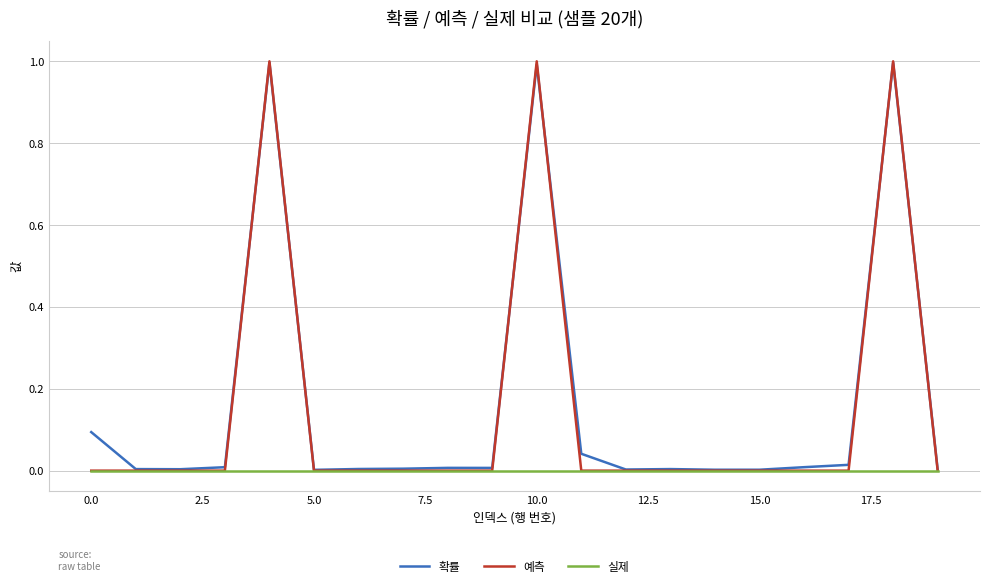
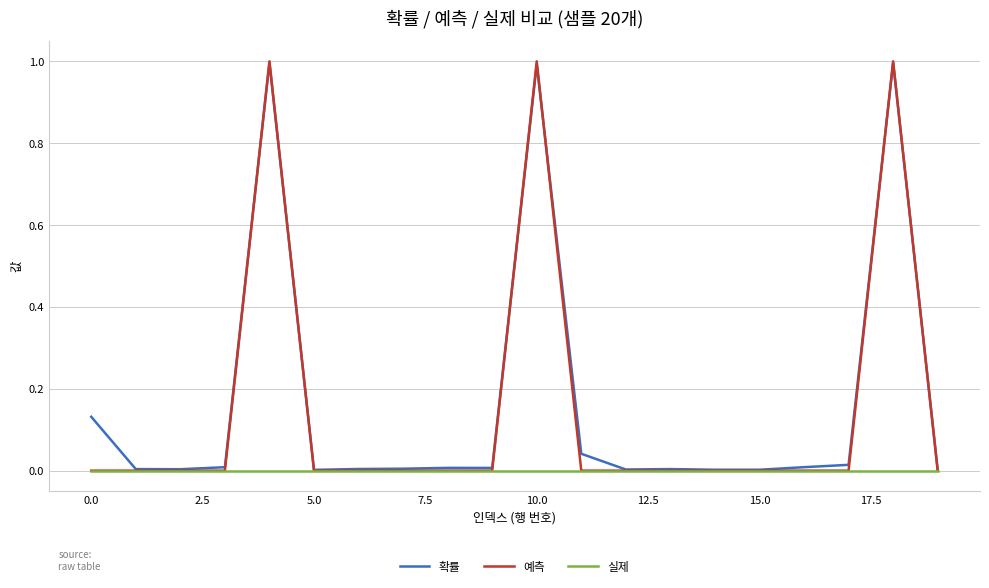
확률, 0.0: 0.09 -> 0.13
